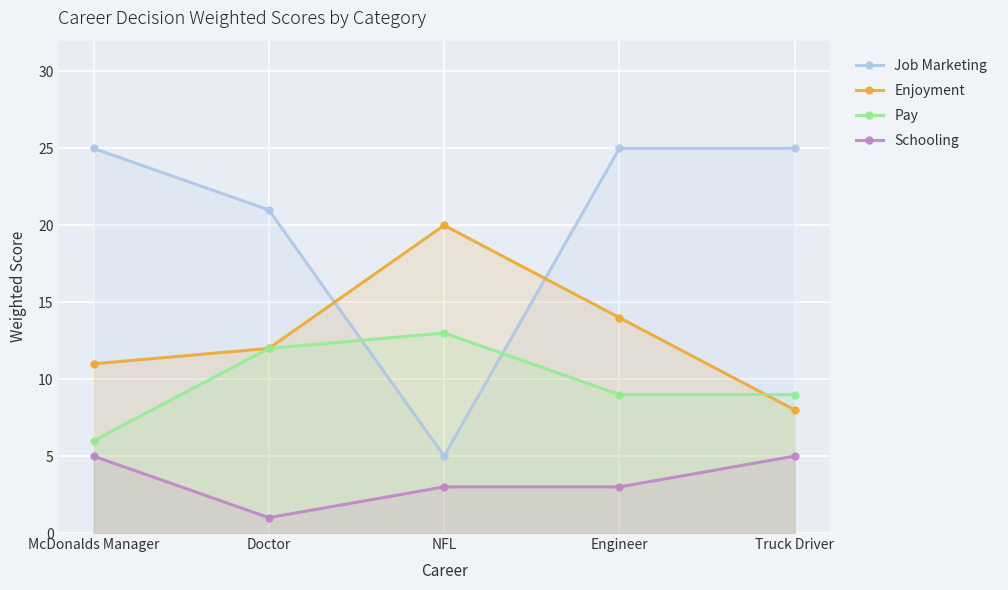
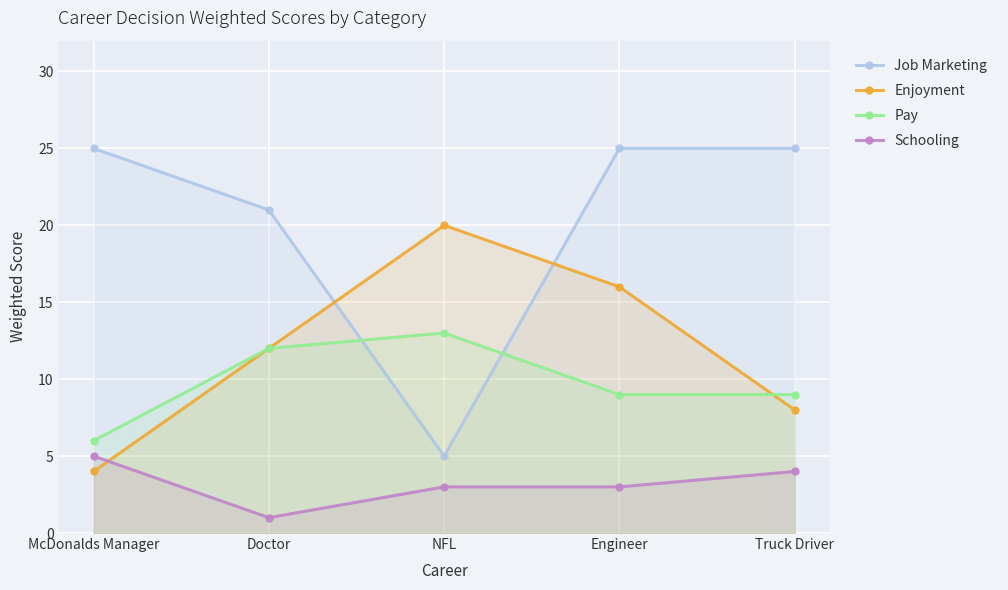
Enjoyment, McDonalds Manager: 11 -> 4
Enjoyment, Engineer: 14 -> 16
Schooling, Truck Driver: 5 -> 4
